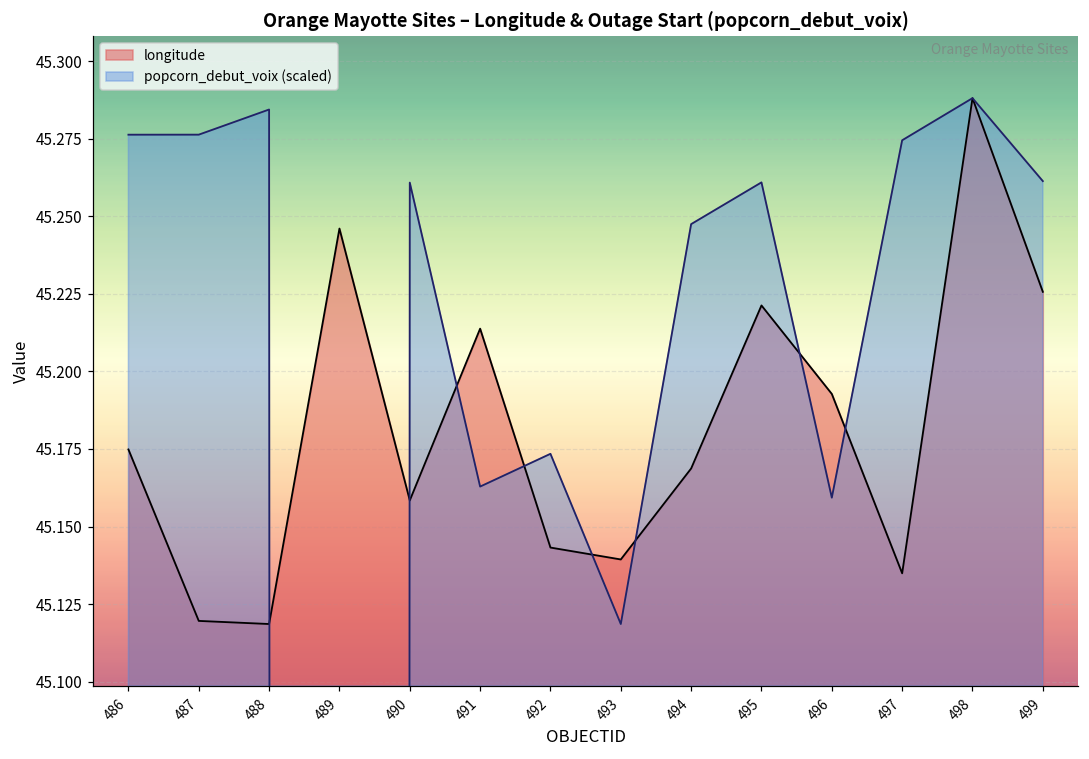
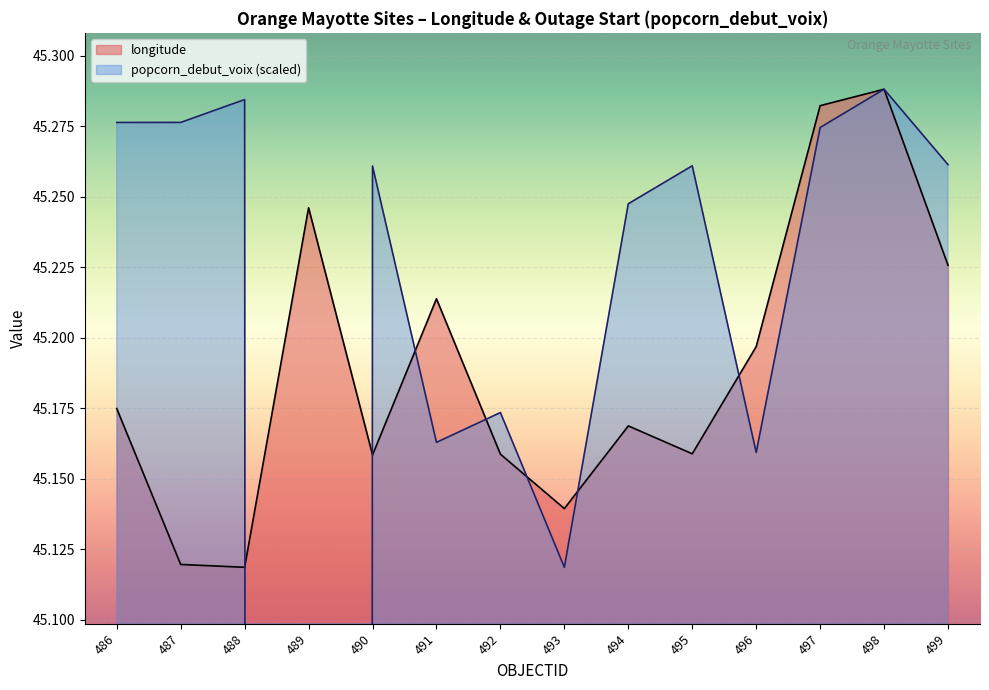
longitude, 492: 45.143 -> 45.159
longitude, 495: 45.221 -> 45.159
longitude, 496: 45.193 -> 45.197
longitude, 497: 45.135 -> 45.282
